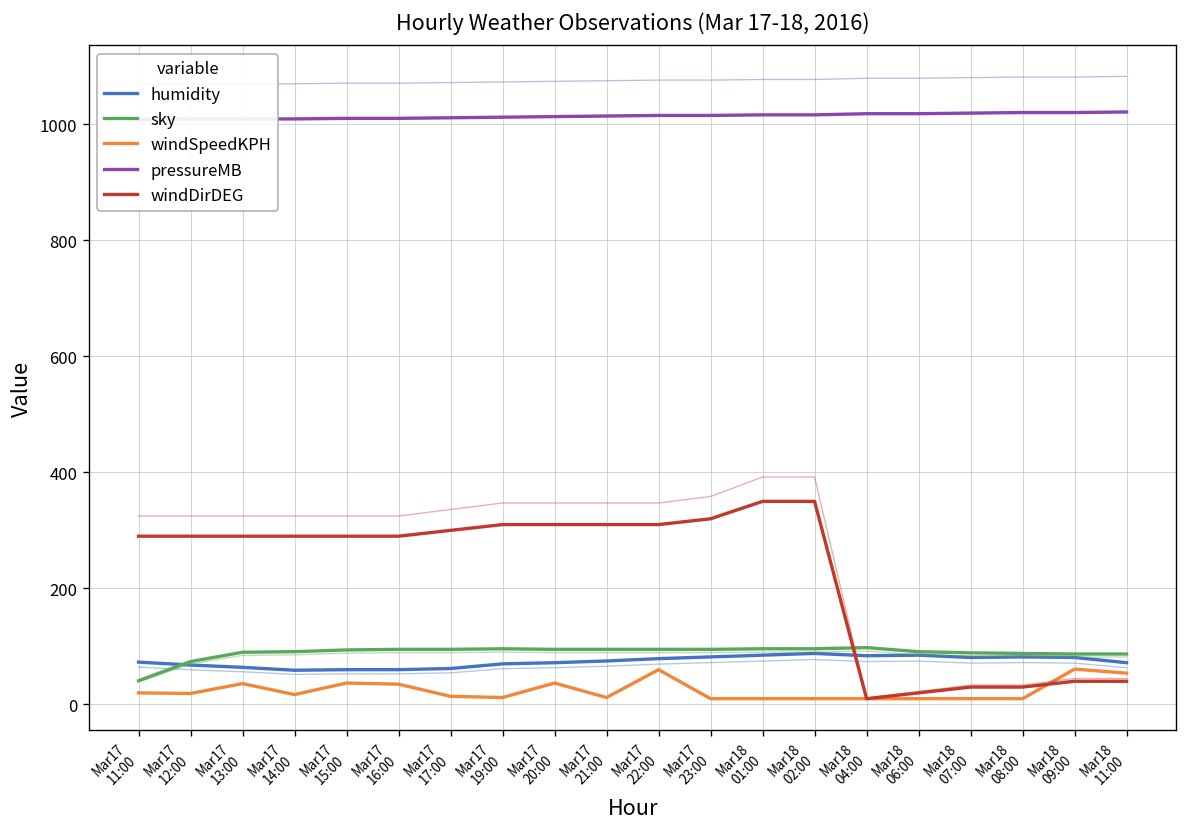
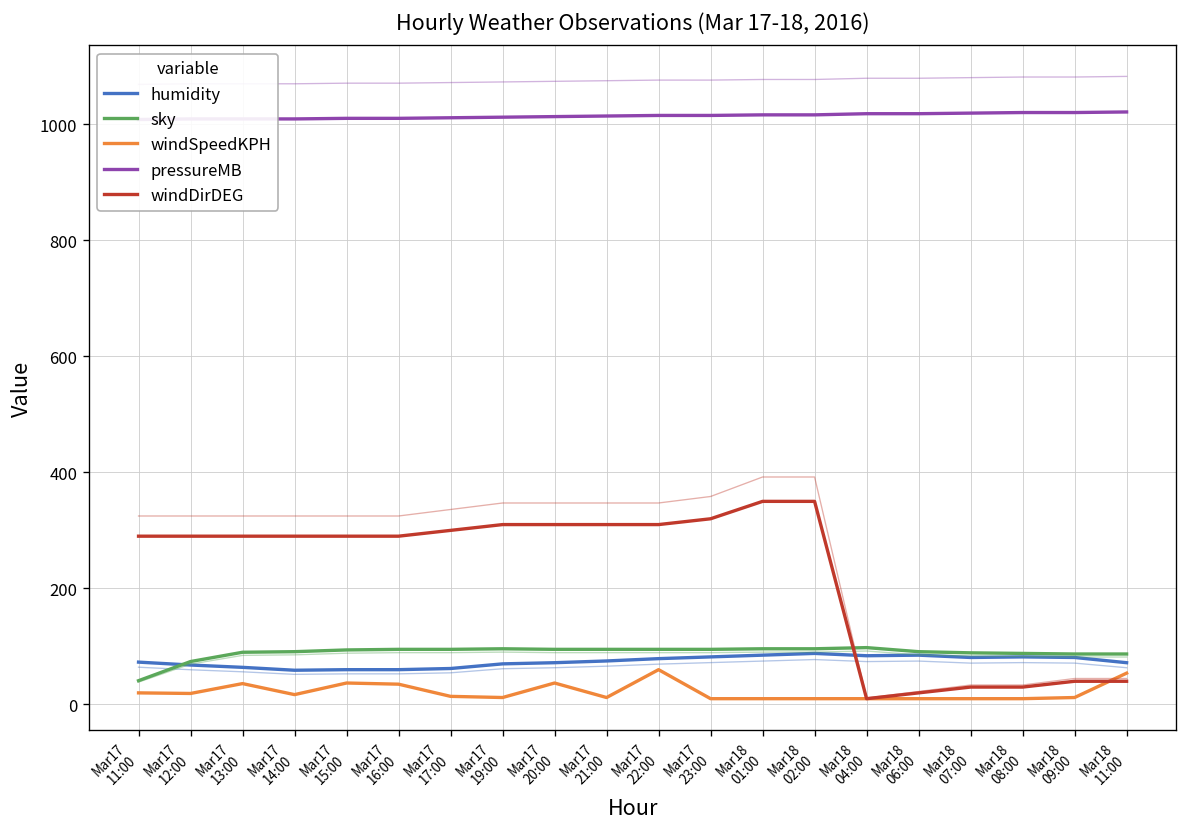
windSpeedKPH, Mar18 09:00: 60 -> 10
